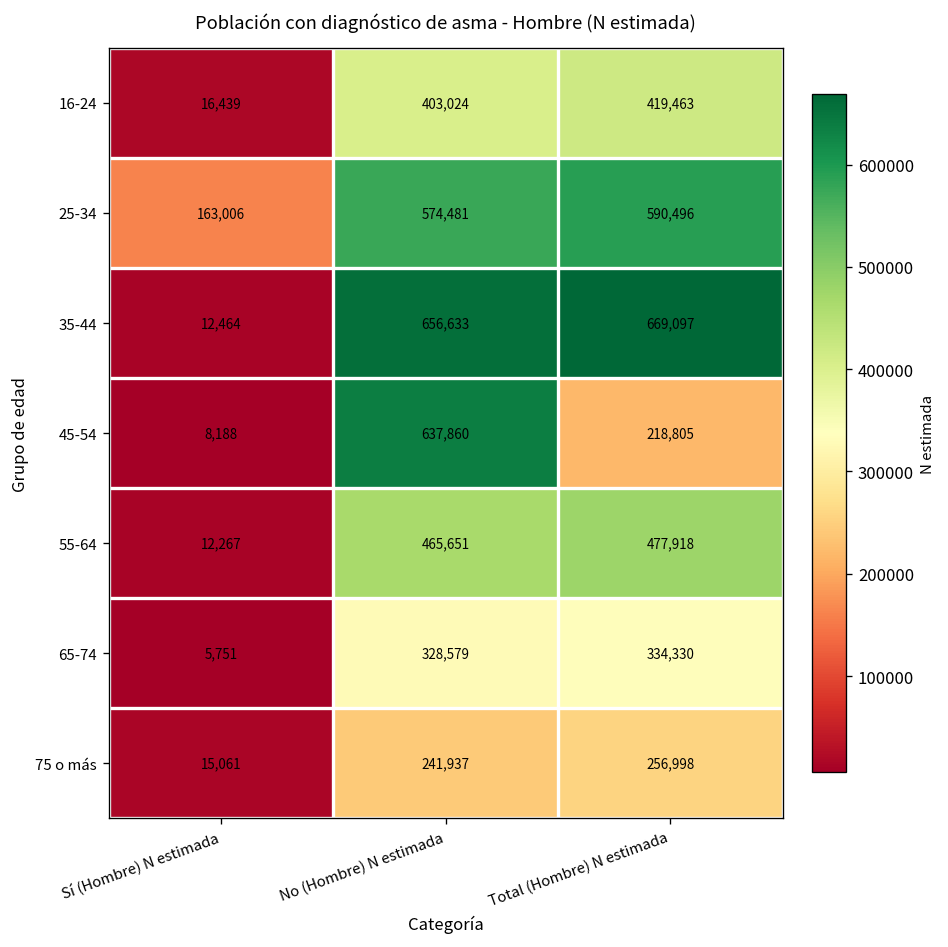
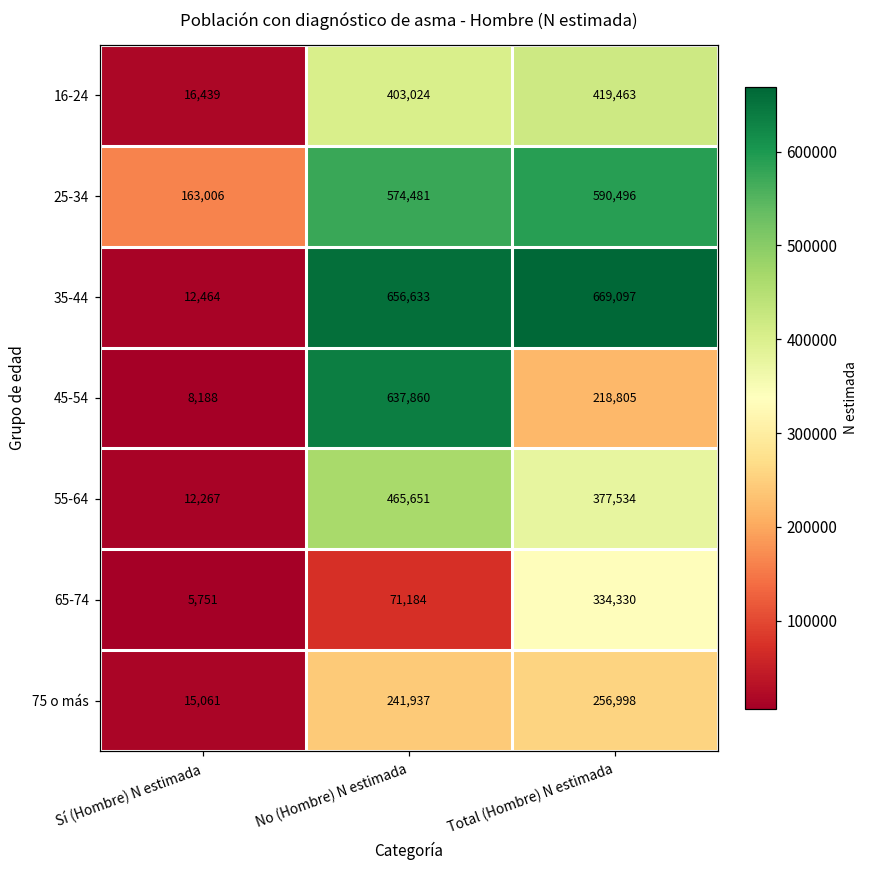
55-64, Total (Hombre) N estimada: 477,918 -> 377,534
65-74, No (Hombre) N estimada: 328,579 -> 71,184
